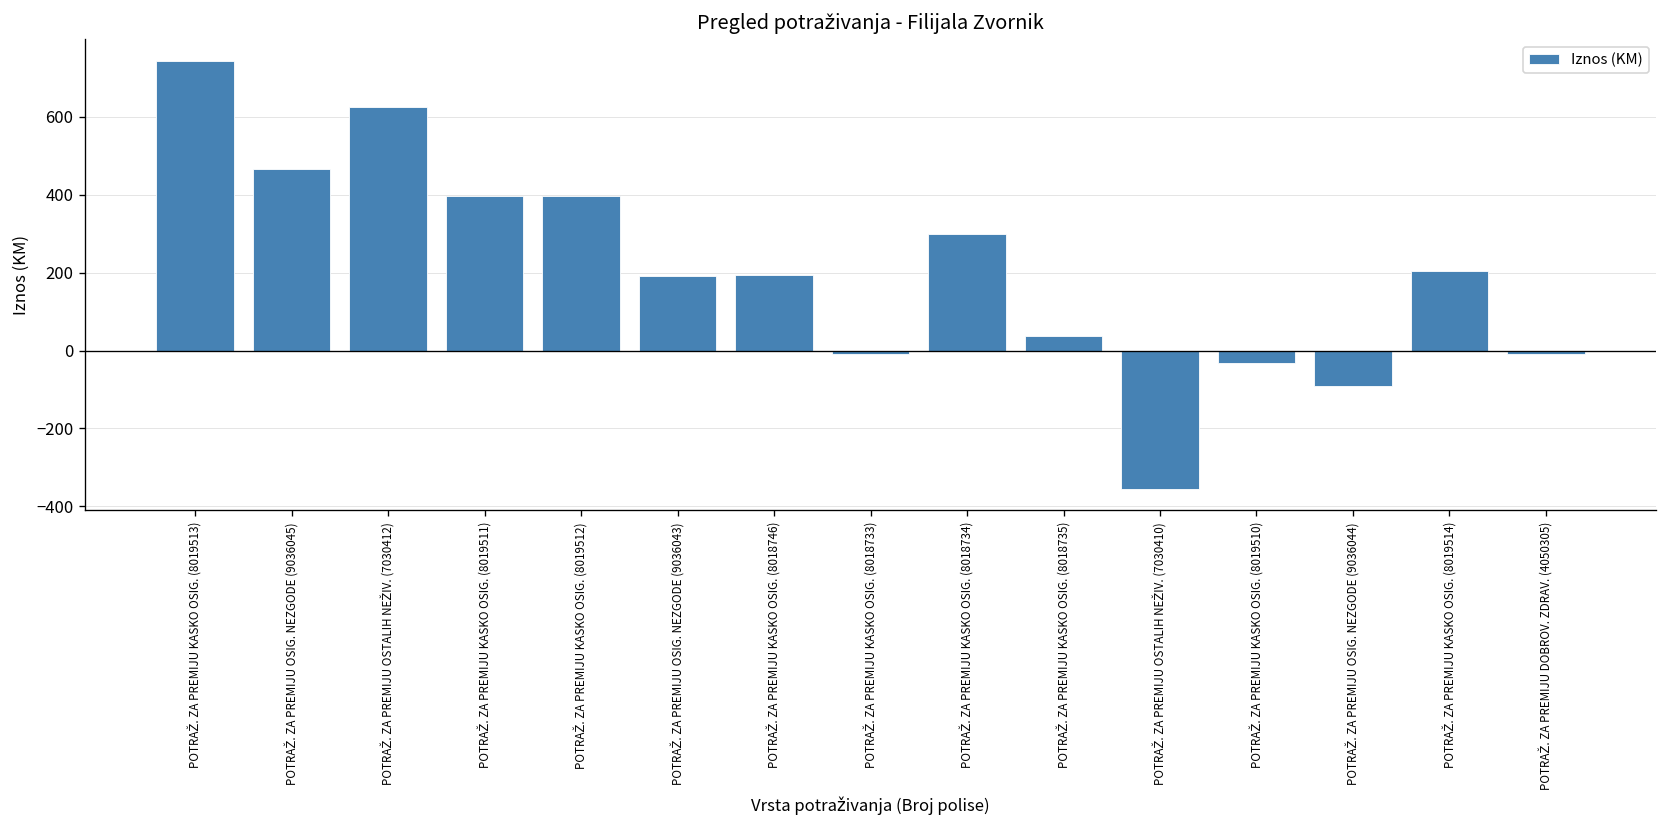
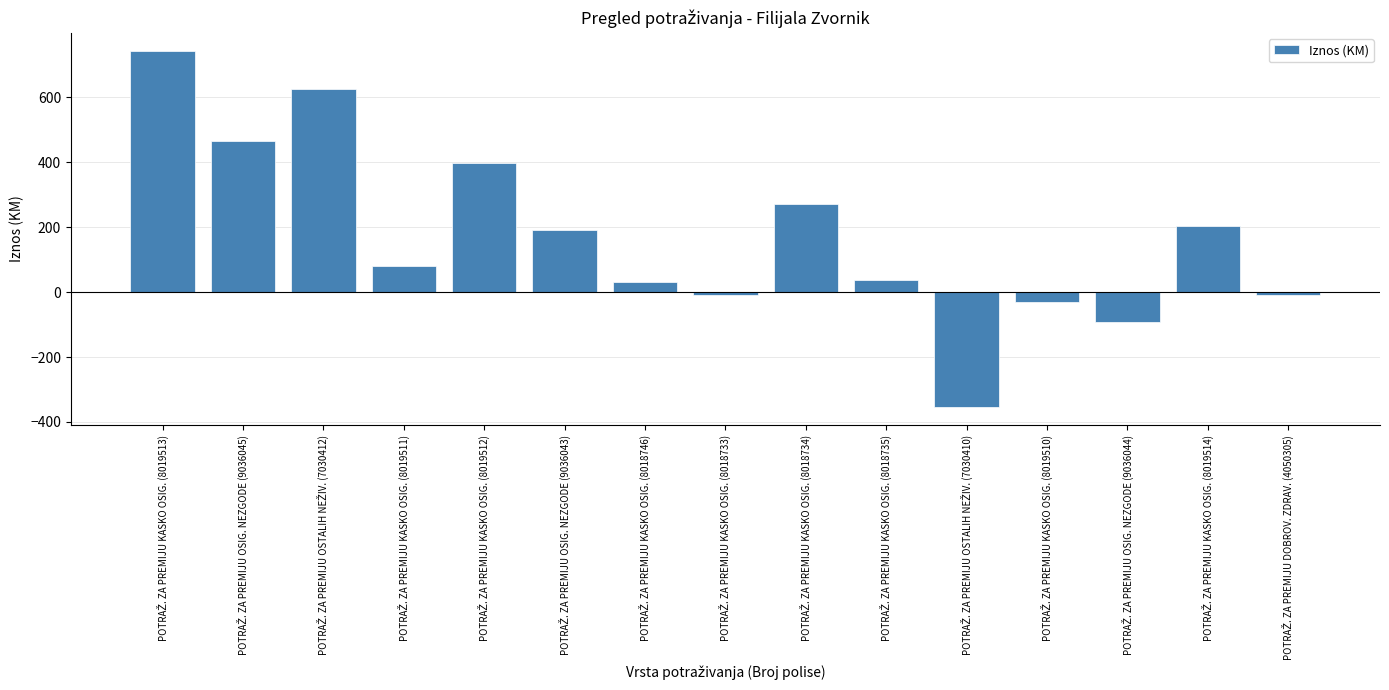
POTRAŽ. ZA PREMIJU KASKO OSIG. (8019511): 400 -> 80
POTRAŽ. ZA PREMIJU KASKO OSIG. (8018746): 190 -> 30
POTRAŽ. ZA PREMIJU KASKO OSIG. (8018734): 300 -> 270
